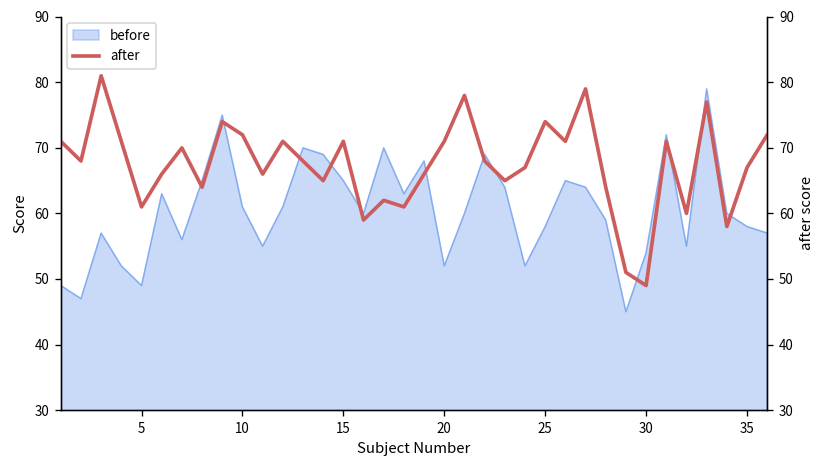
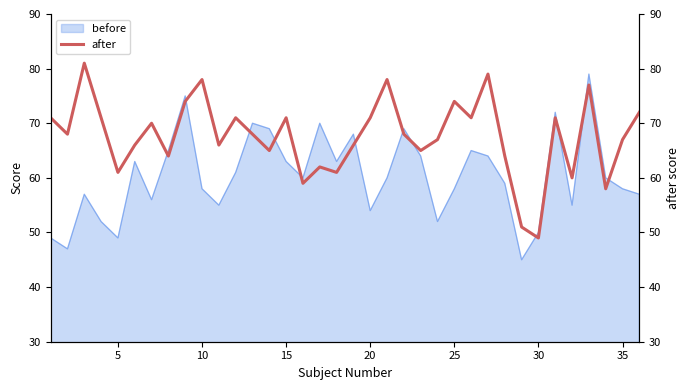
before, 10: 61 -> 58
before, 15: 65 -> 63
before, 20: 52 -> 54
before, 30: 54 -> 50
after, 10: 72 -> 78
